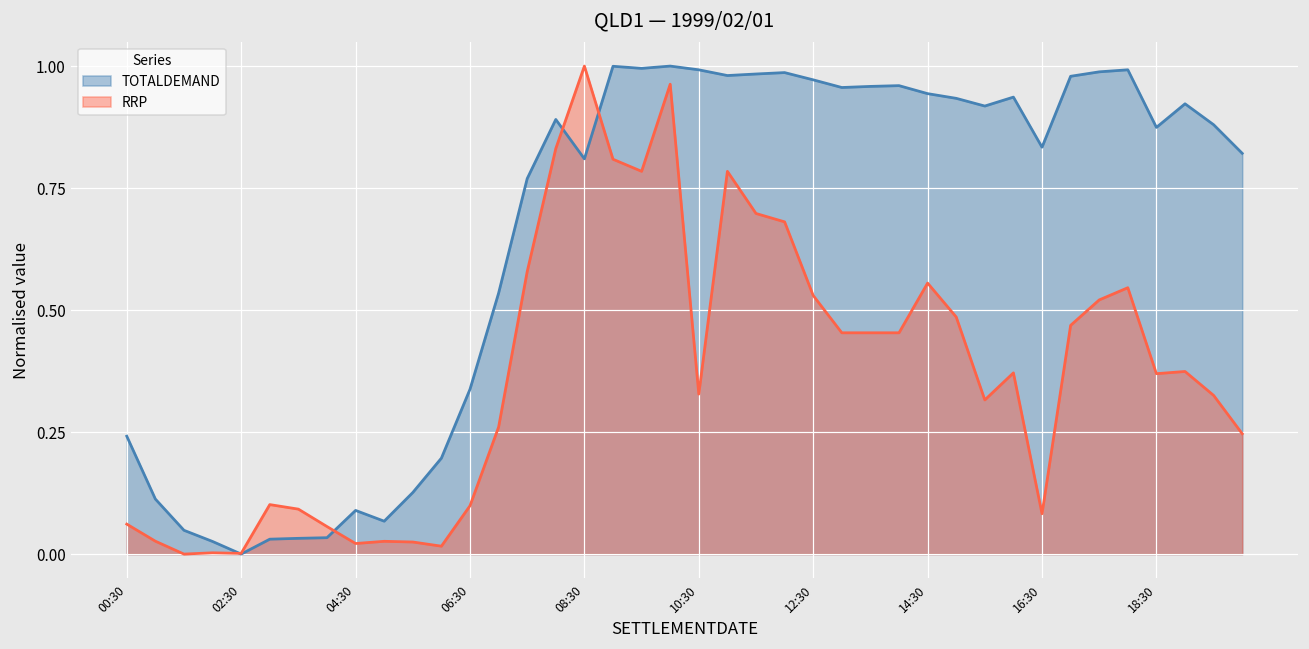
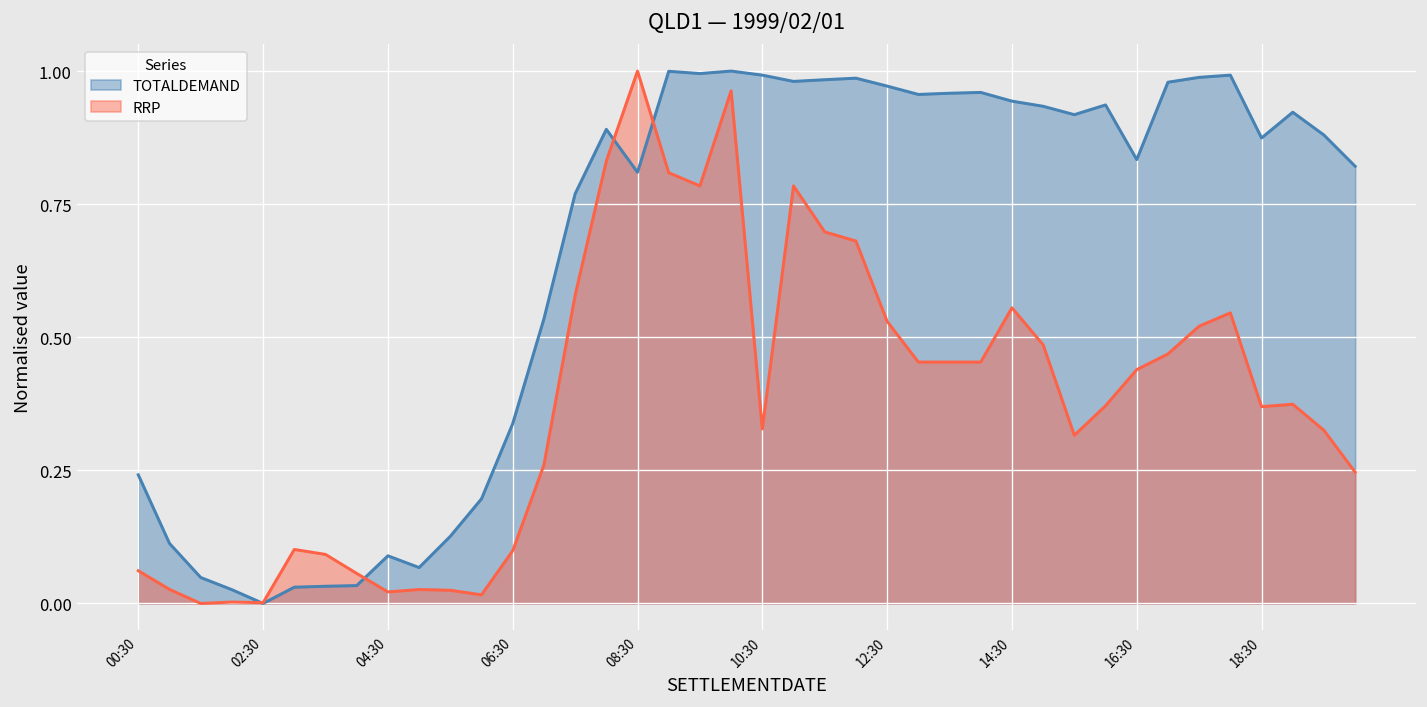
RRP, 16:30: 0.08 -> 0.44
